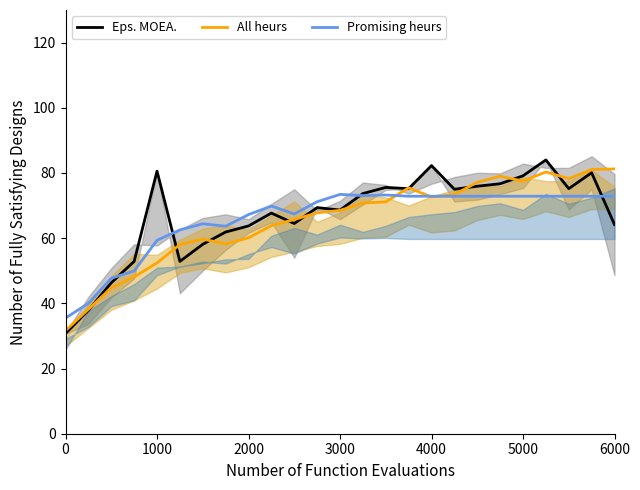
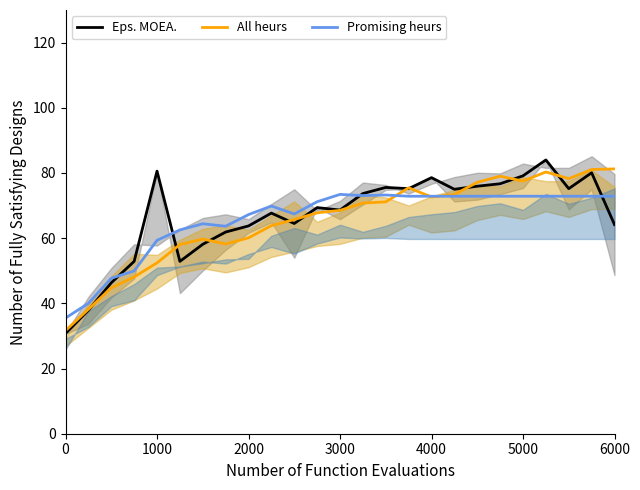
Eps. MOEA., 4000: 82 -> 79
